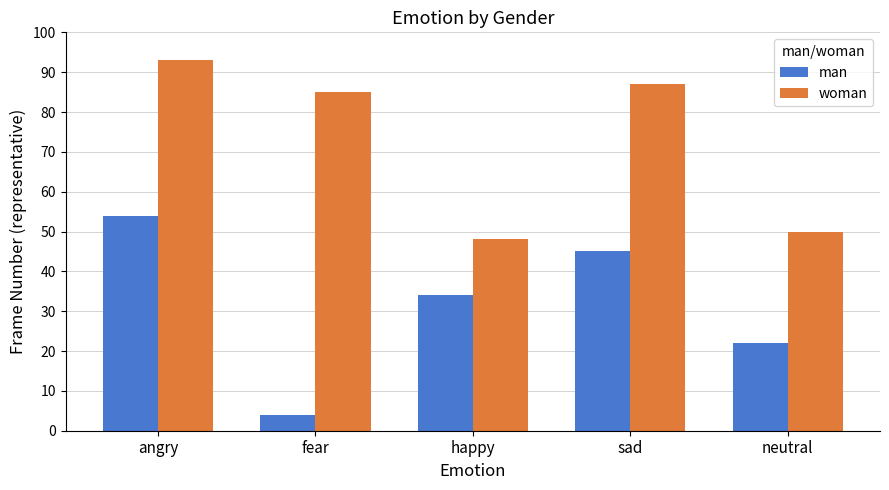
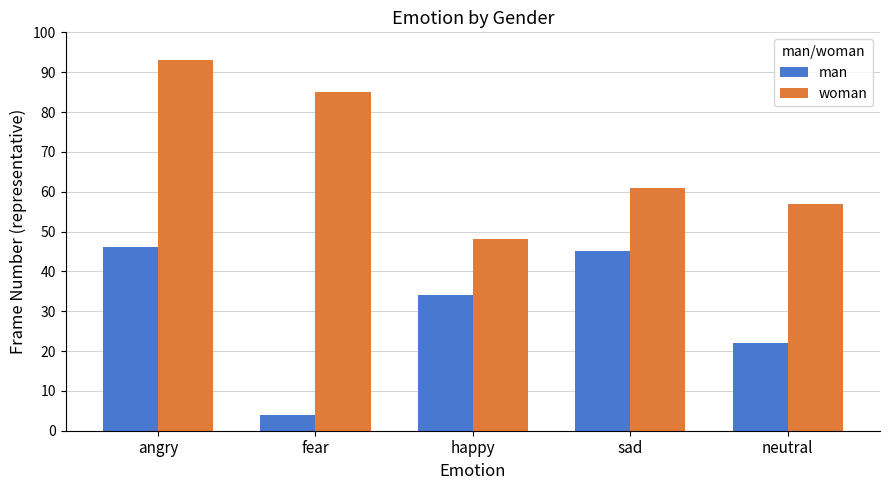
man, angry: 54 -> 46
woman, sad: 87 -> 61
woman, neutral: 50 -> 57
